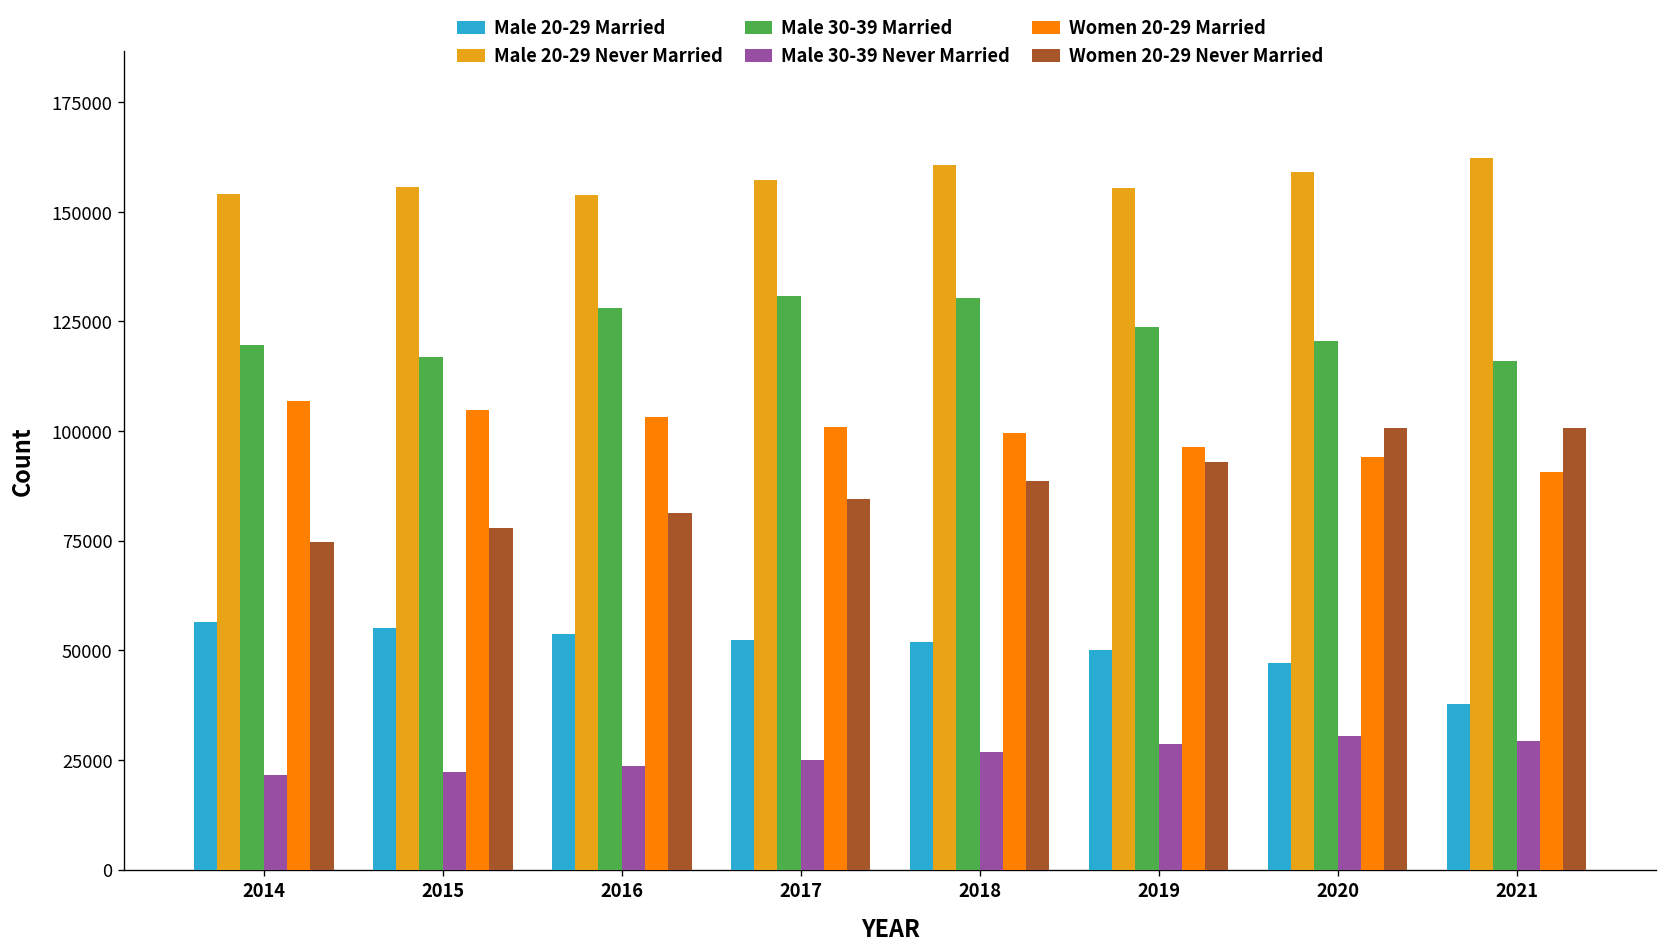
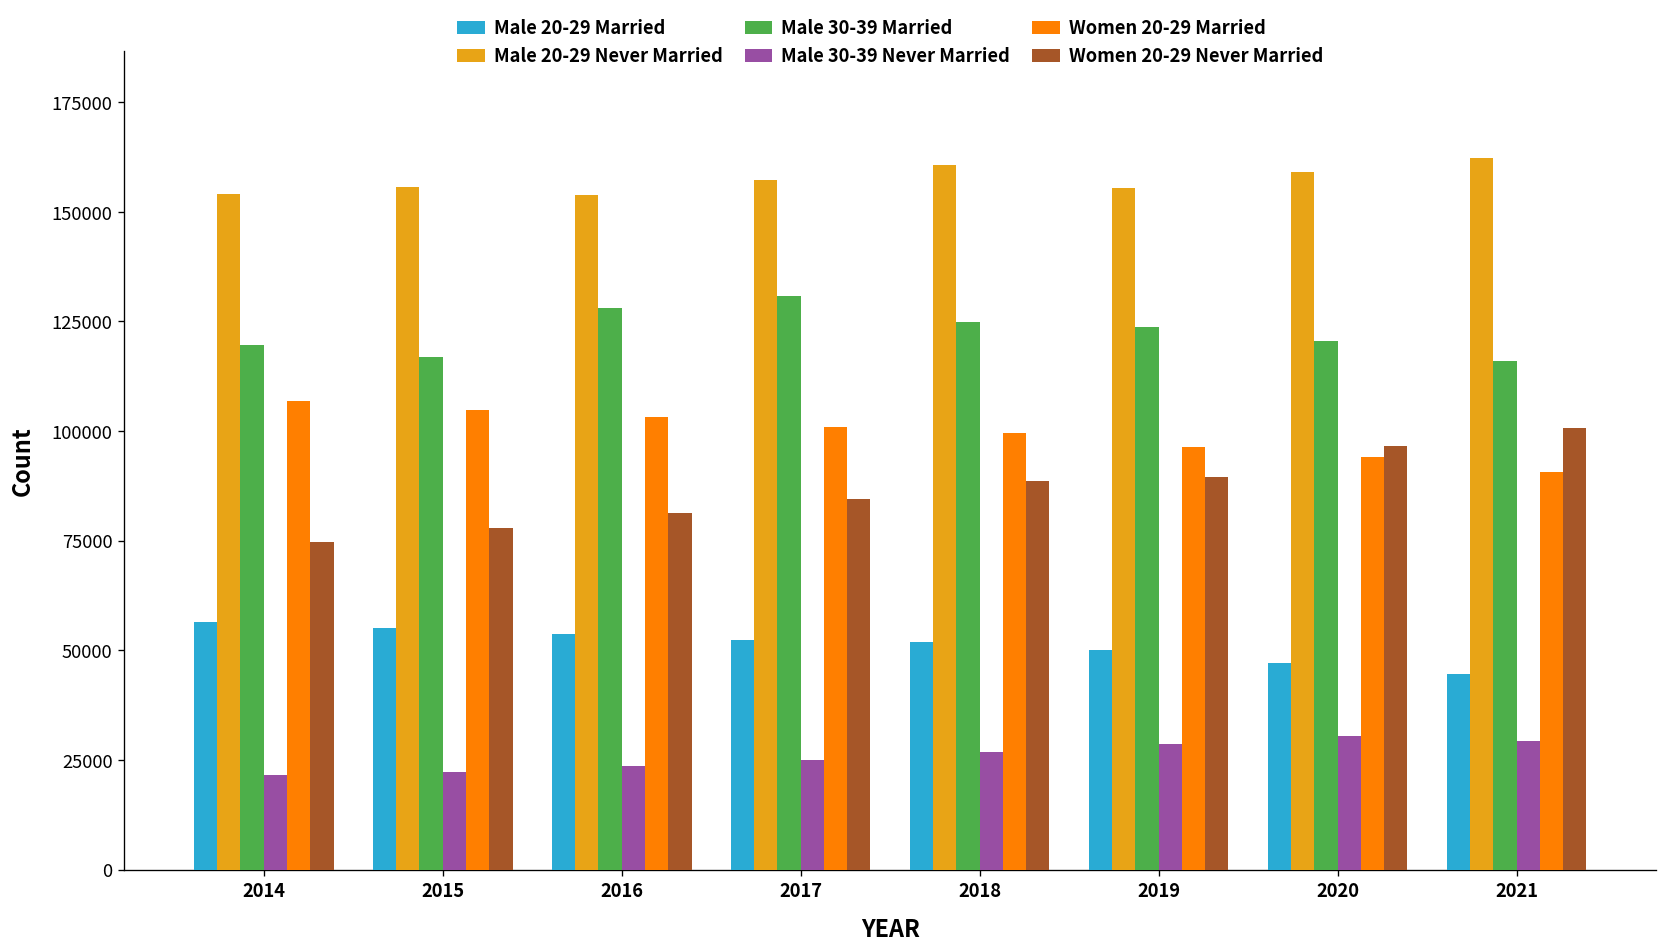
Male 30-39 Married, 2018: 130000 -> 125000
Women 20-29 Never Married, 2019: 93000 -> 90000
Women 20-29 Never Married, 2020: 101000 -> 97000
Male 20-29 Married, 2021: 38000 -> 45000
